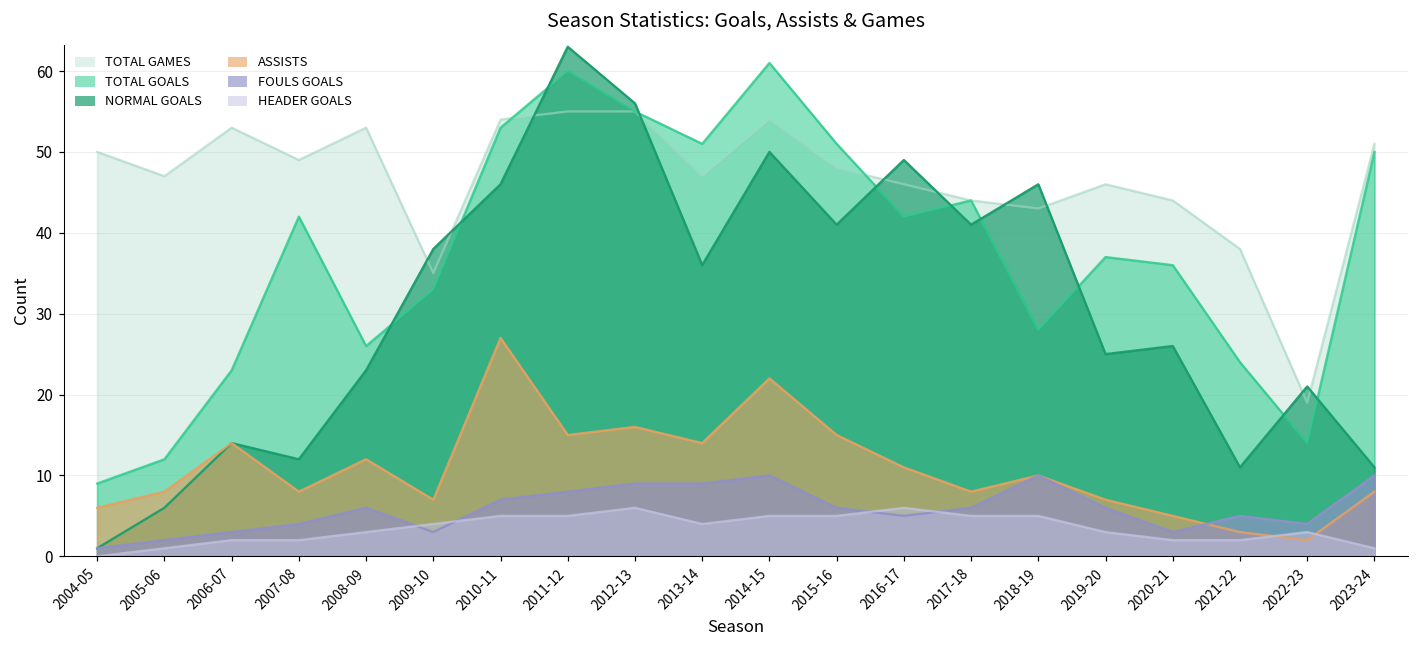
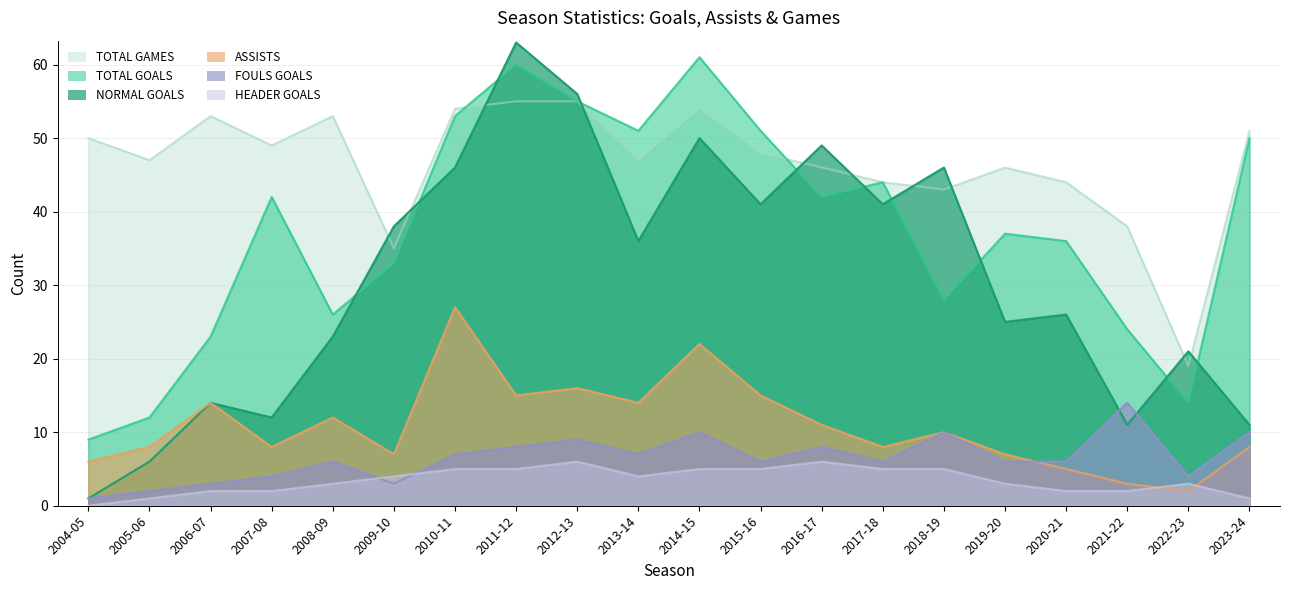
FOULS GOALS, 2013-14: 9 -> 7
FOULS GOALS, 2016-17: 5 -> 8
FOULS GOALS, 2020-21: 3 -> 6
FOULS GOALS, 2021-22: 5 -> 14
